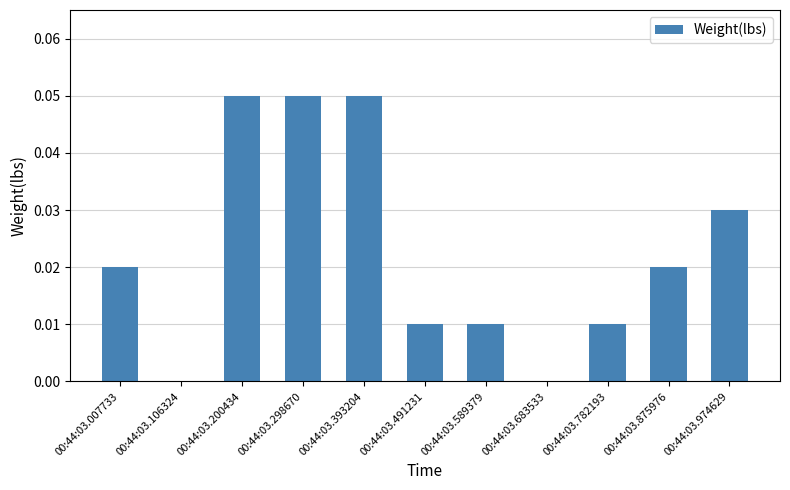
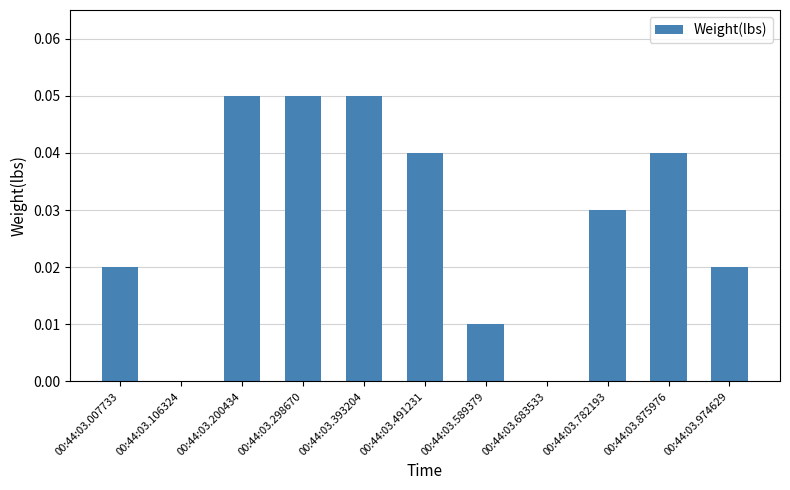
00:44:03.491231: 0.01 -> 0.04
00:44:03.782193: 0.01 -> 0.03
00:44:03.875976: 0.02 -> 0.04
00:44:03.974629: 0.03 -> 0.02
